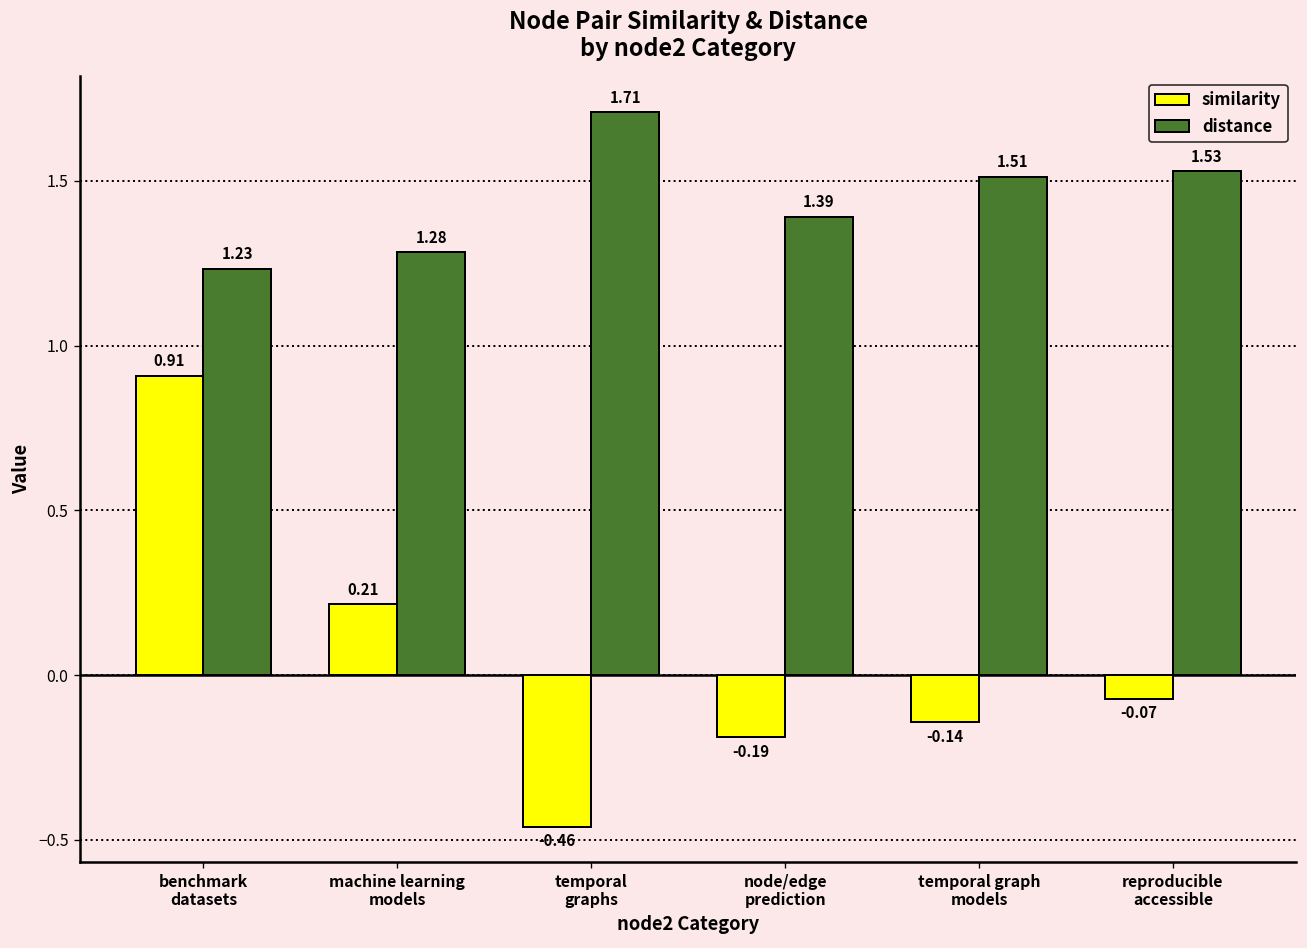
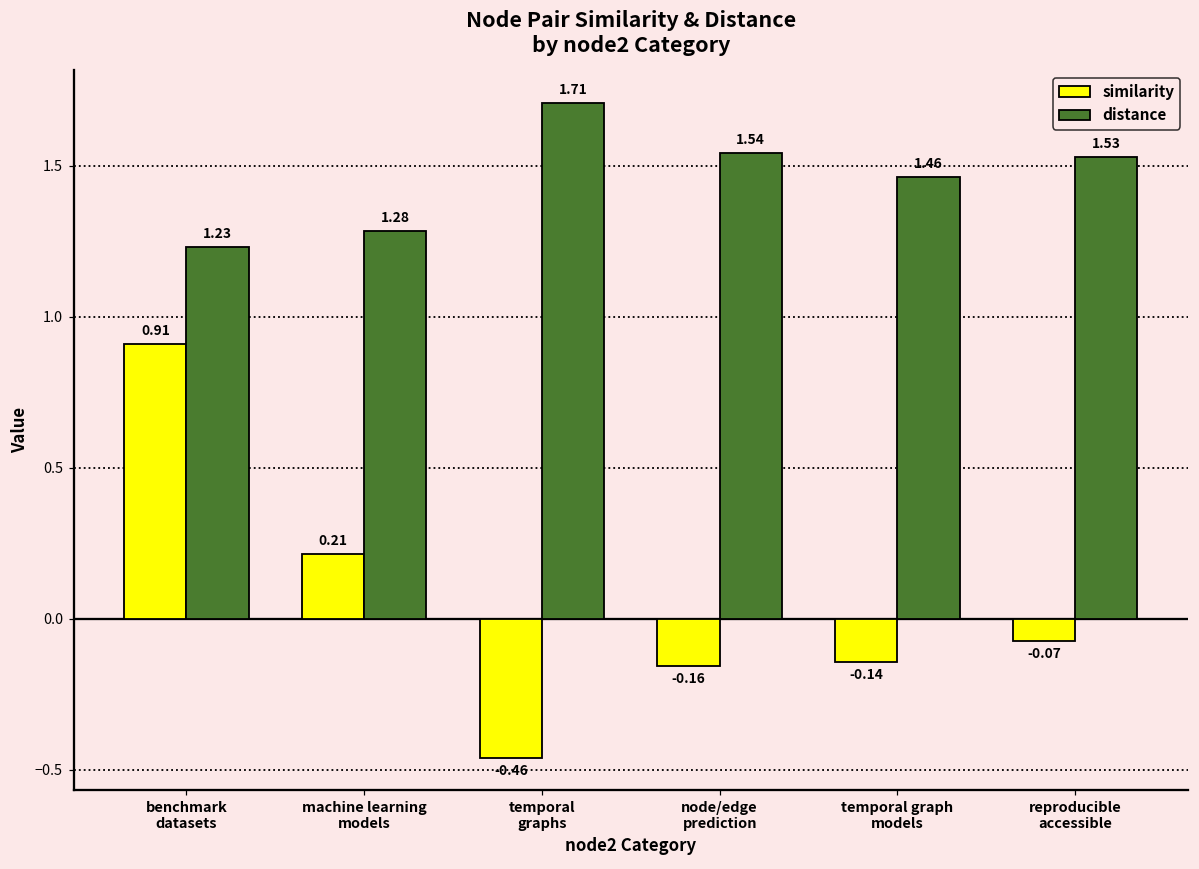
similarity, node/edge prediction: -0.19 -> -0.16
distance, node/edge prediction: 1.39 -> 1.54
distance, temporal graph models: 1.51 -> 1.46
